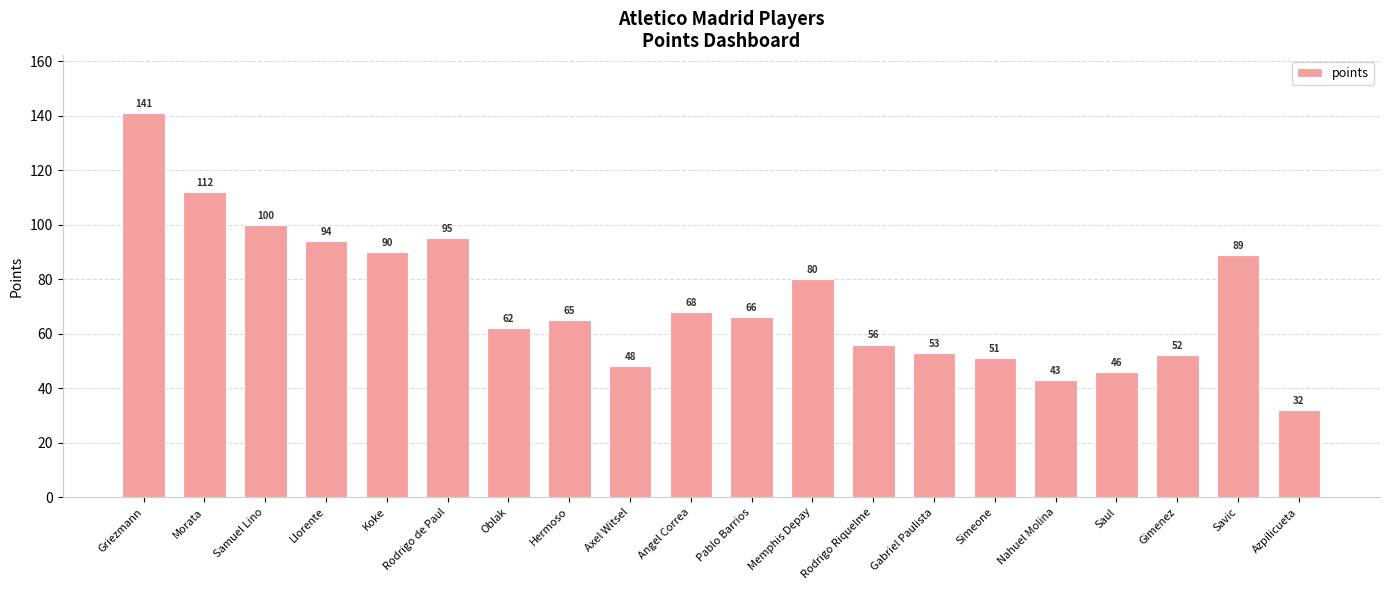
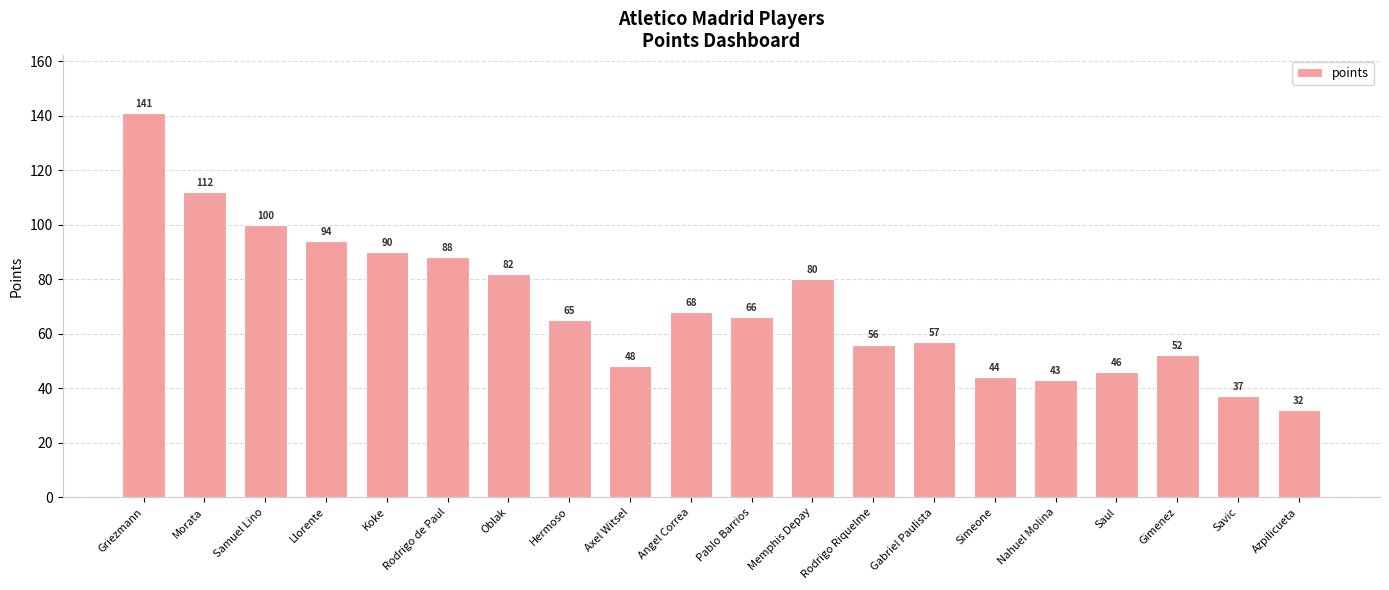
Rodrigo de Paul: 95 -> 88
Oblak: 62 -> 82
Gabriel Paulista: 53 -> 57
Simeone: 51 -> 44
Savic: 89 -> 37
